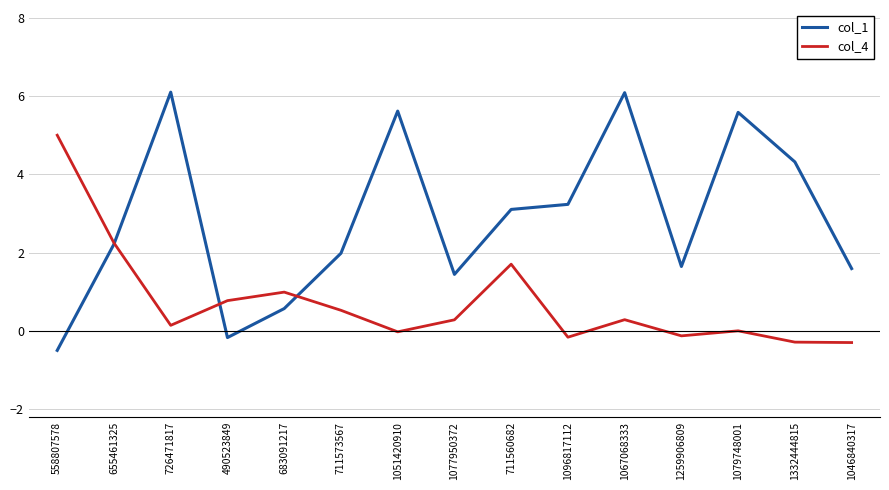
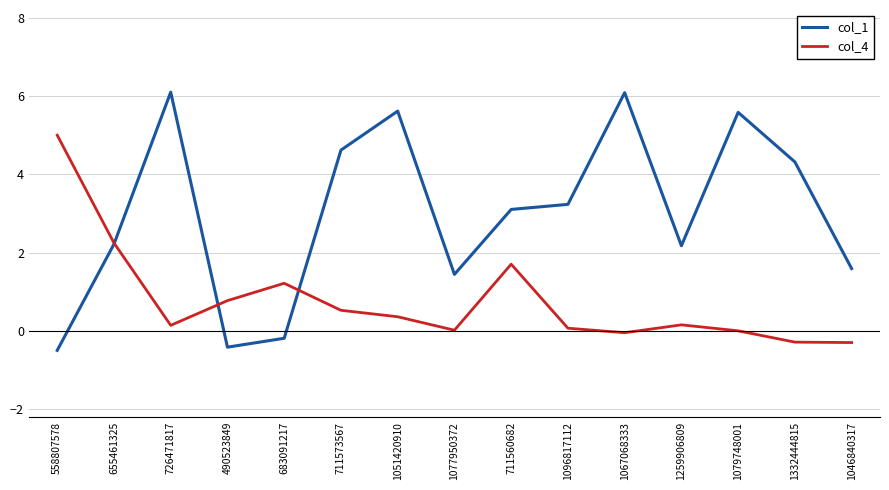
col_1, 490523849: -0.2 -> -0.4
col_1, 683091217: 0.6 -> -0.2
col_4, 683091217: 1.0 -> 1.2
col_1, 711573567: 2.0 -> 4.6
col_4, 1051420910: 0.0 -> 0.4
col_4, 1077950372: 0.3 -> 0.0
col_4, 1096817112: -0.2 -> 0.1
col_4, 1067068333: 0.3 -> 0.0
col_1, 1259906809: 1.6 -> 2.2
col_4, 1259906809: -0.1 -> 0.2
